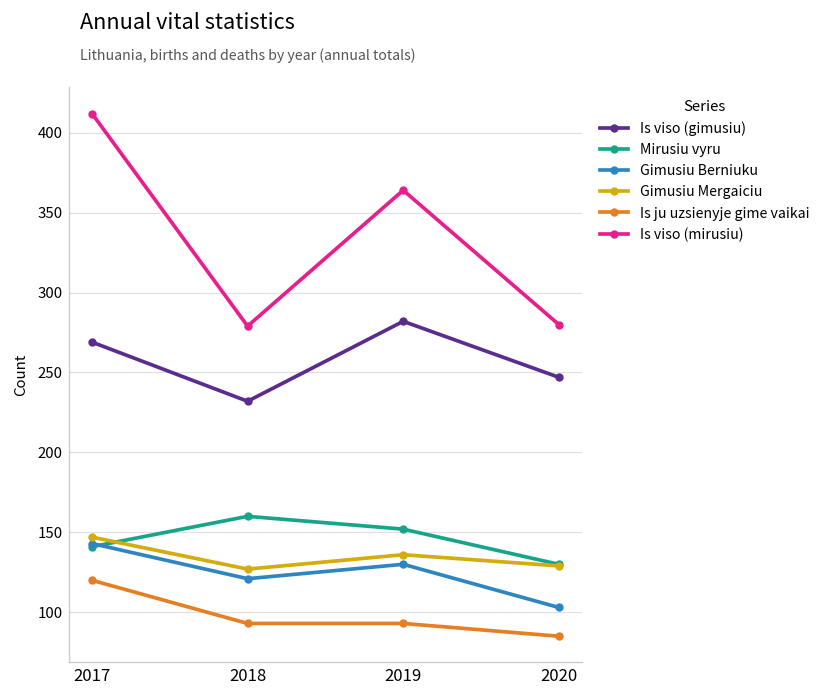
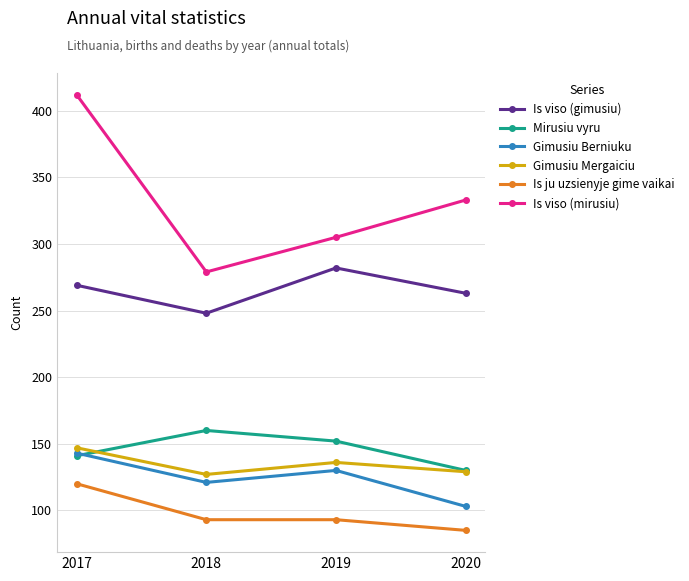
Is viso (gimusiu), 2018: 232 -> 248
Is viso (mirusiu), 2019: 364 -> 305
Is viso (gimusiu), 2020: 247 -> 263
Is viso (mirusiu), 2020: 280 -> 333
